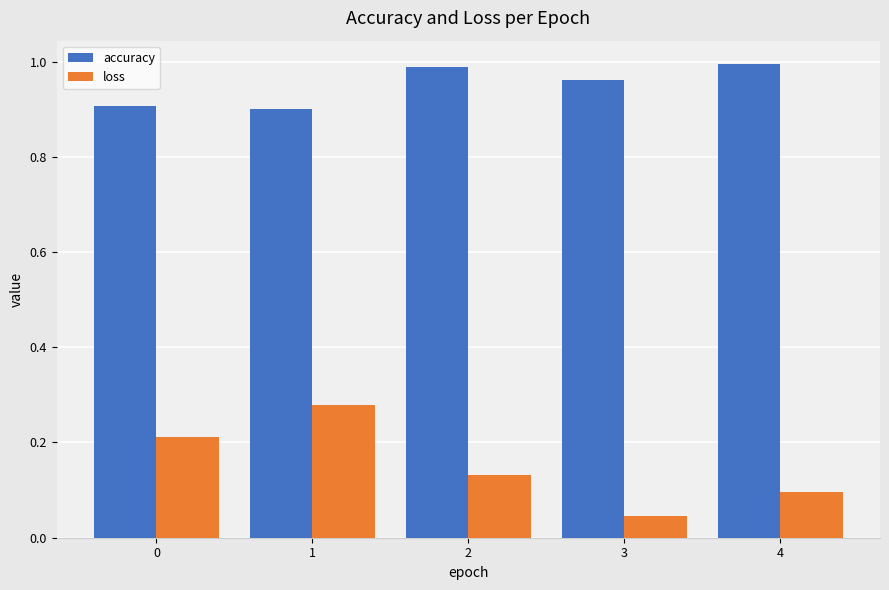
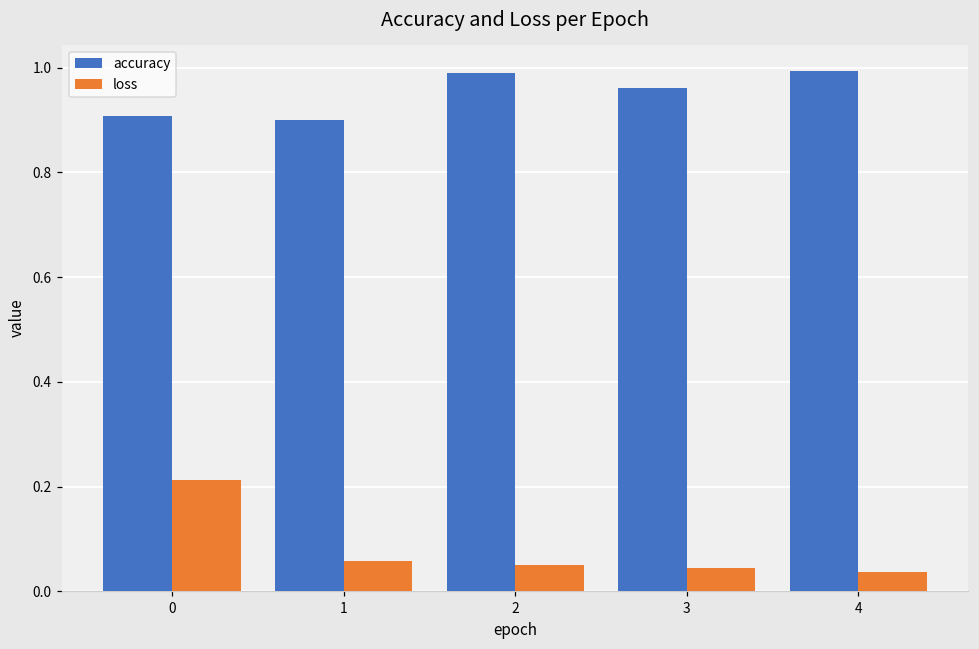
loss, 1: 0.28 -> 0.06
loss, 2: 0.13 -> 0.05
loss, 4: 0.10 -> 0.04
